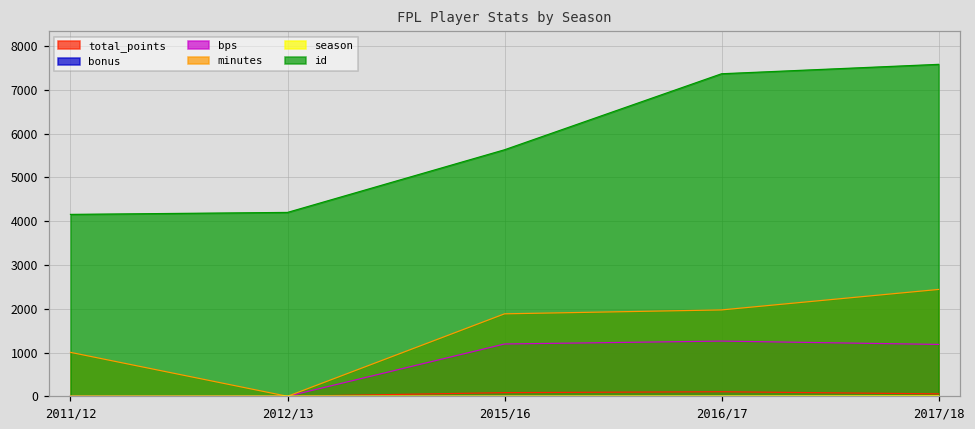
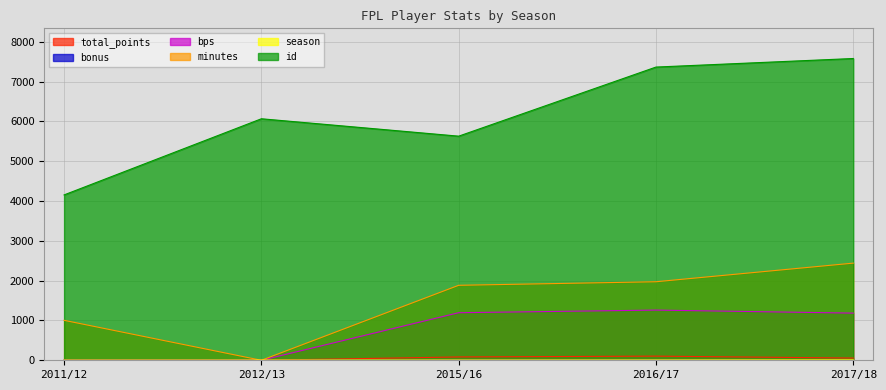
id, 2012/13: 4200 -> 6100
